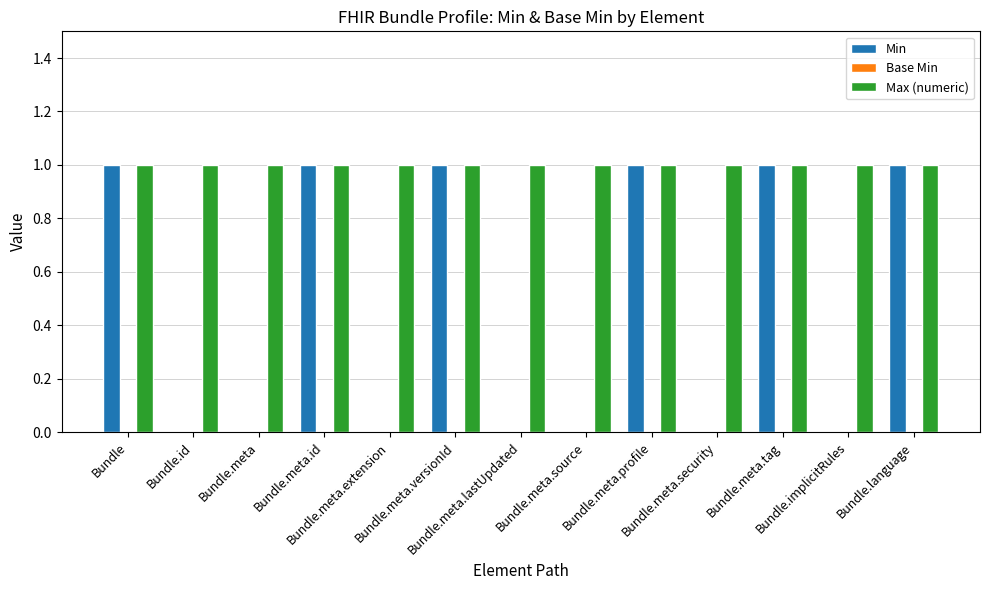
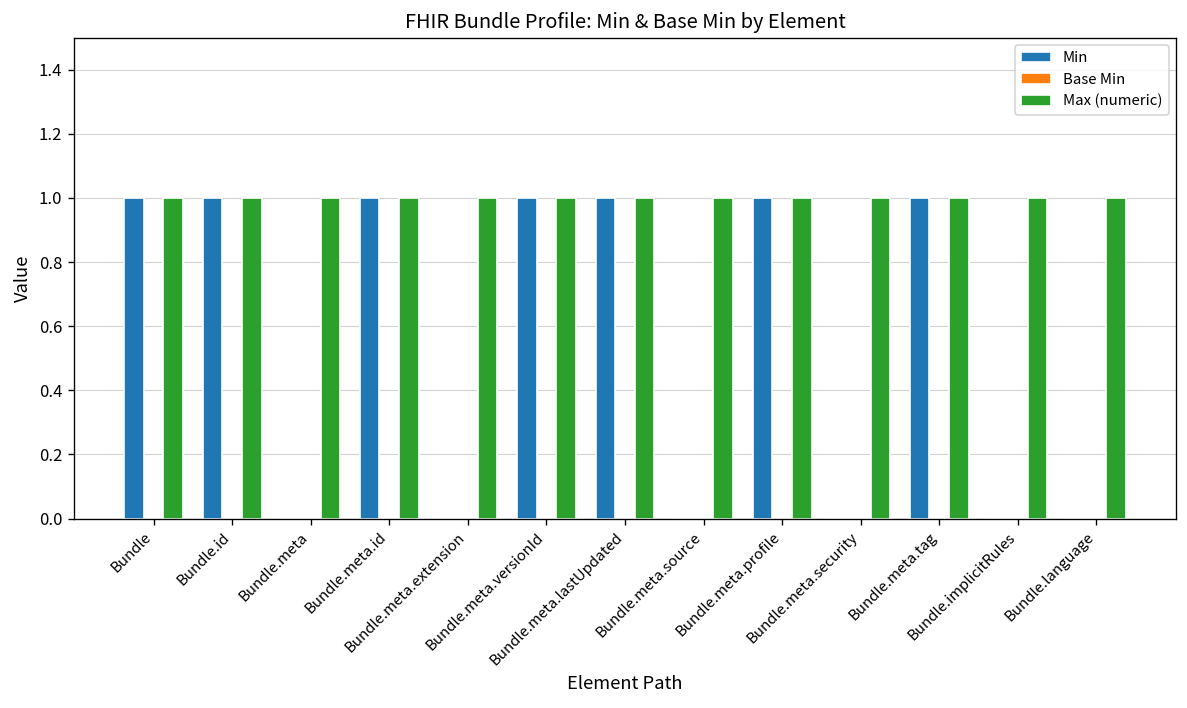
Min, Bundle.id: 0 -> 1
Min, Bundle.meta.lastUpdated: 0 -> 1
Min, Bundle.language: 1 -> 0
